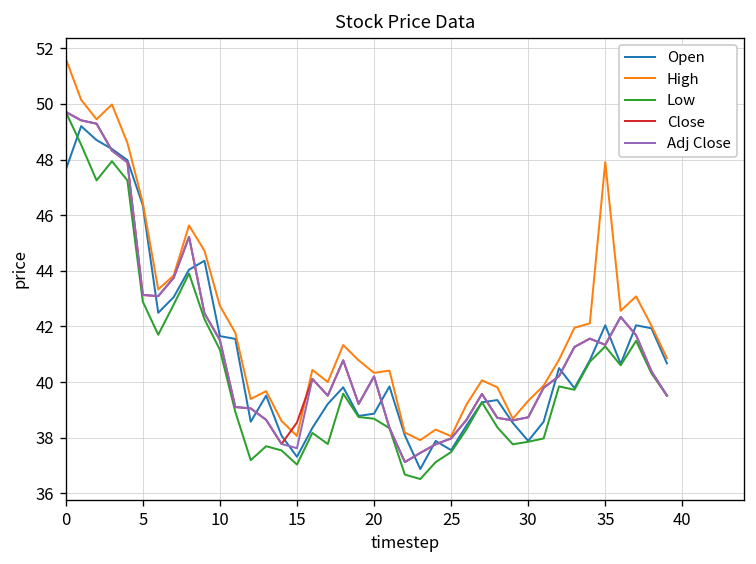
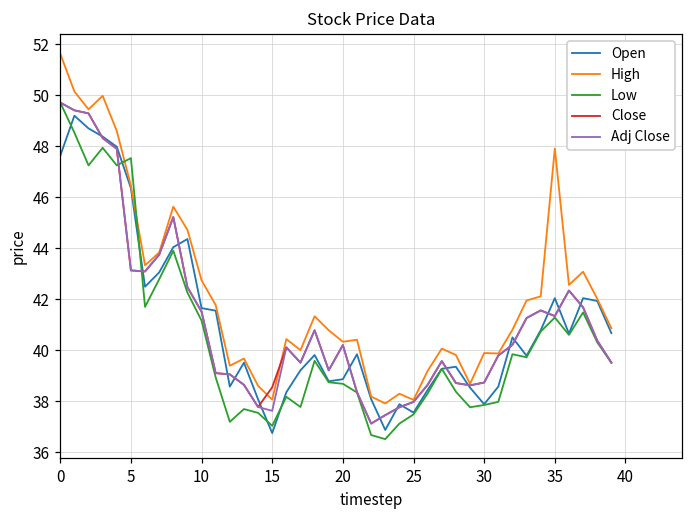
Low, 5: 42.9 -> 47.5
Open, 15: 37.3 -> 36.7
High, 30: 39.3 -> 39.9
